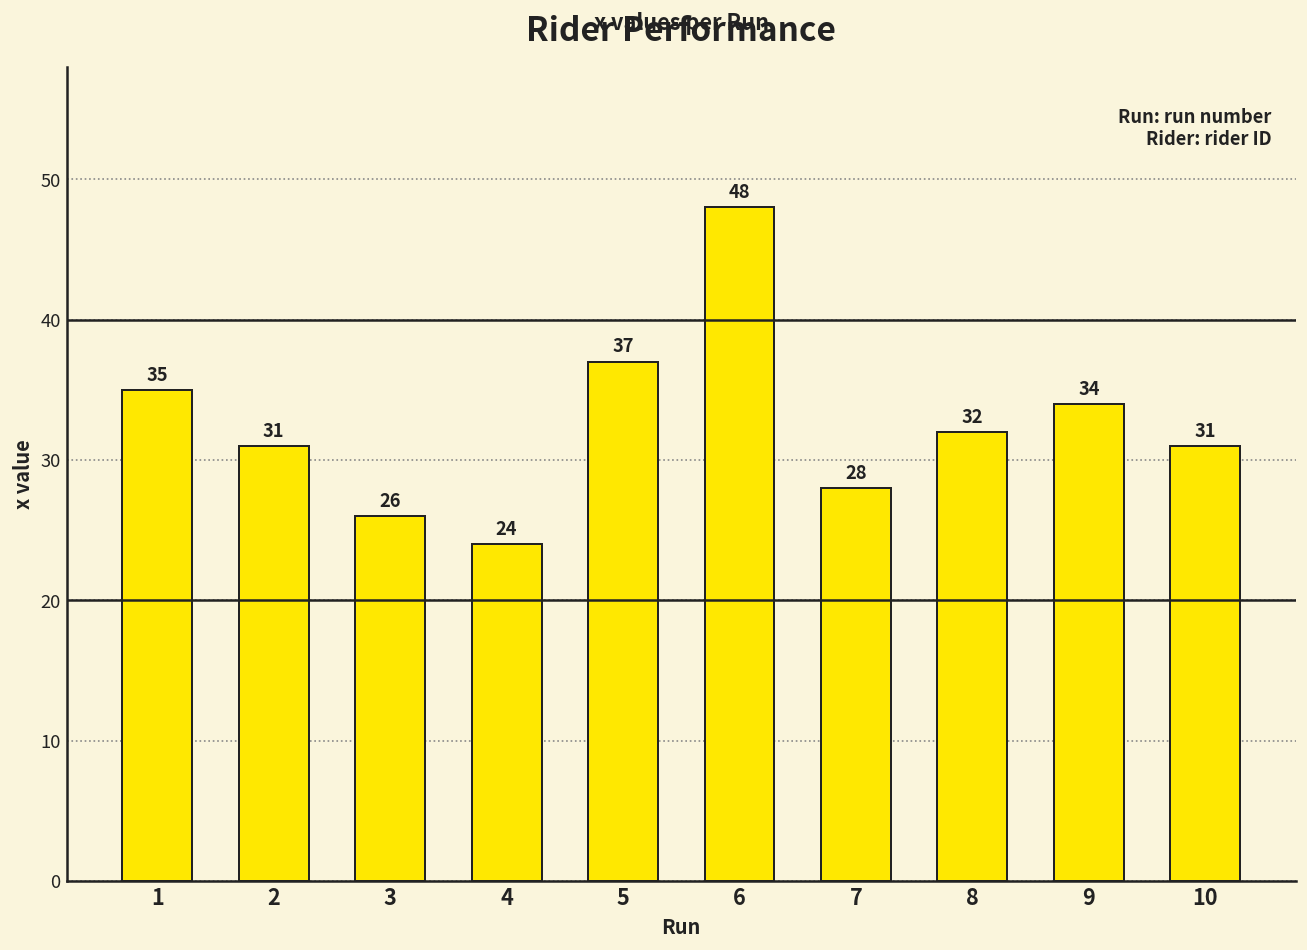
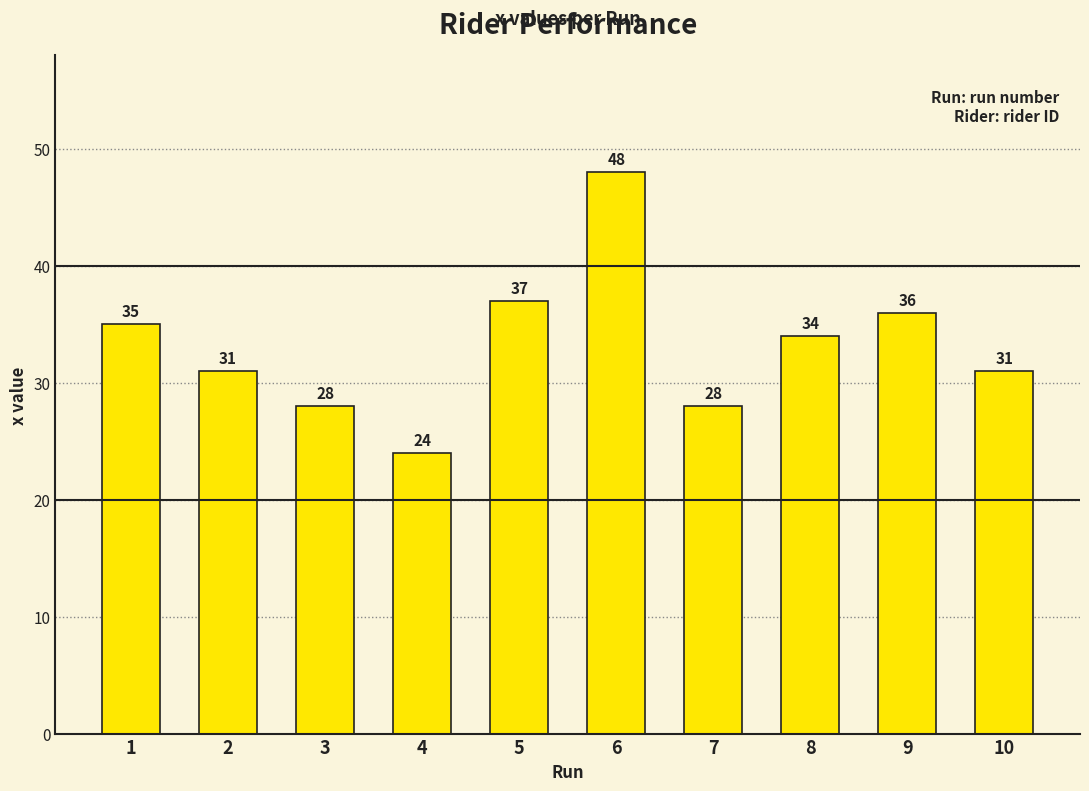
3: 26 -> 28
8: 32 -> 34
9: 34 -> 36
